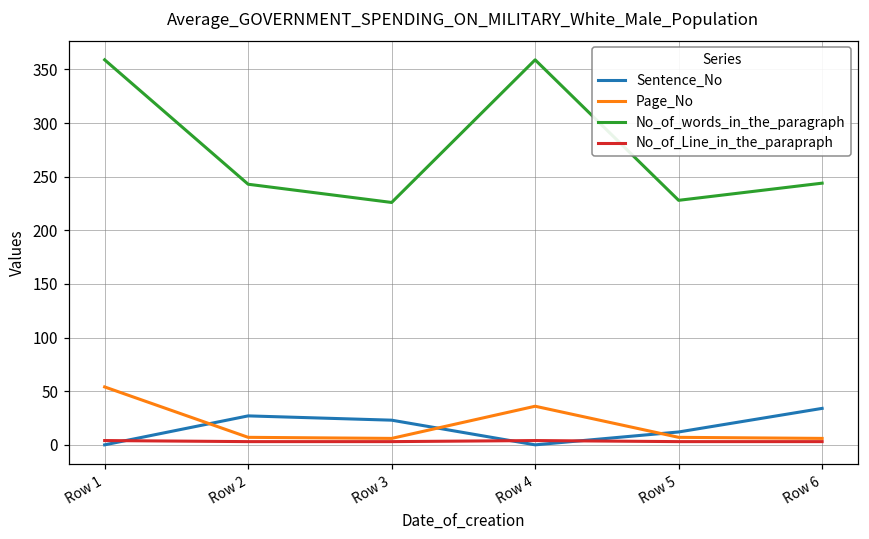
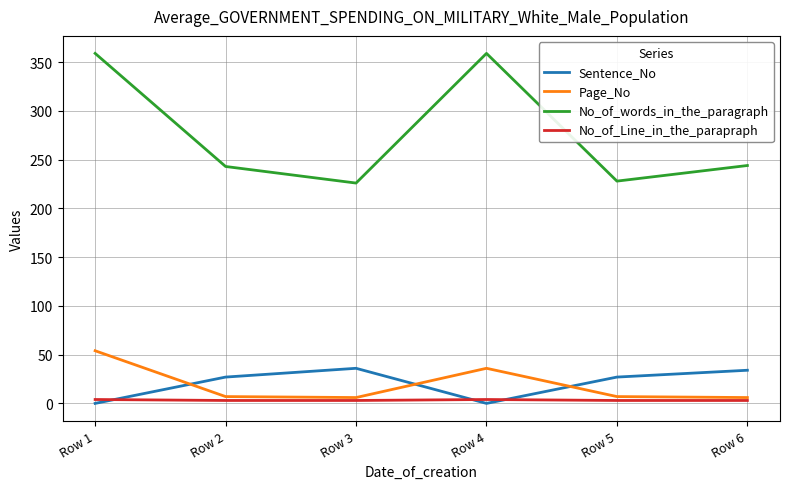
Sentence_No, Row 3: 20 -> 40
Sentence_No, Row 5: 10 -> 30
